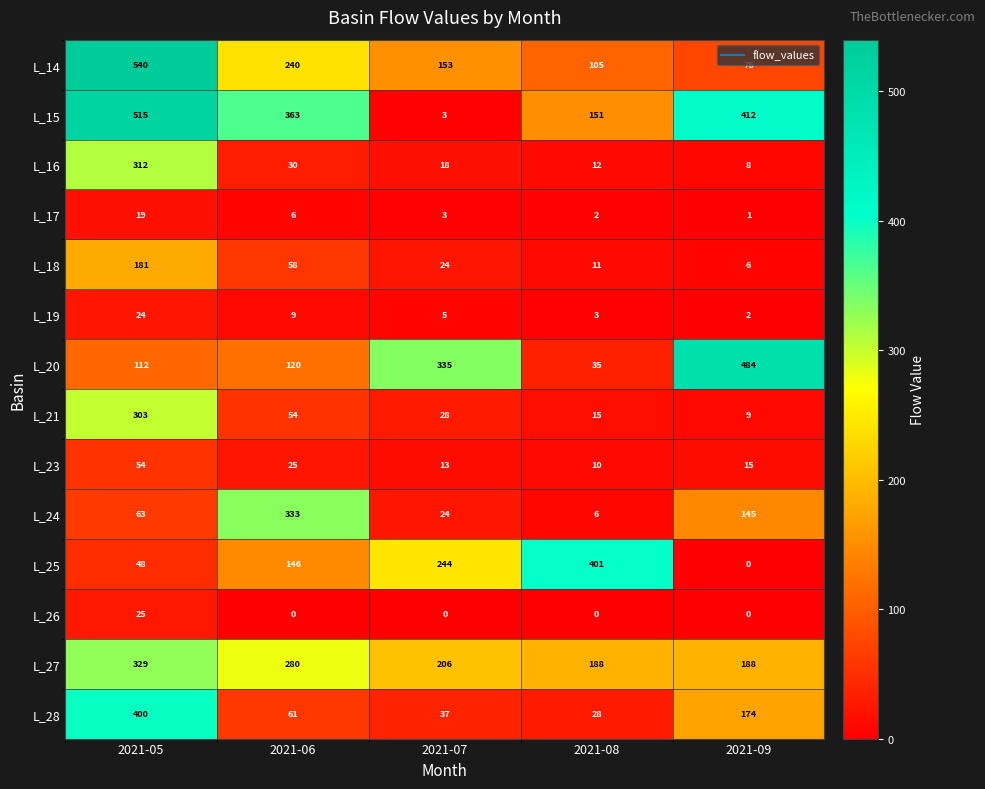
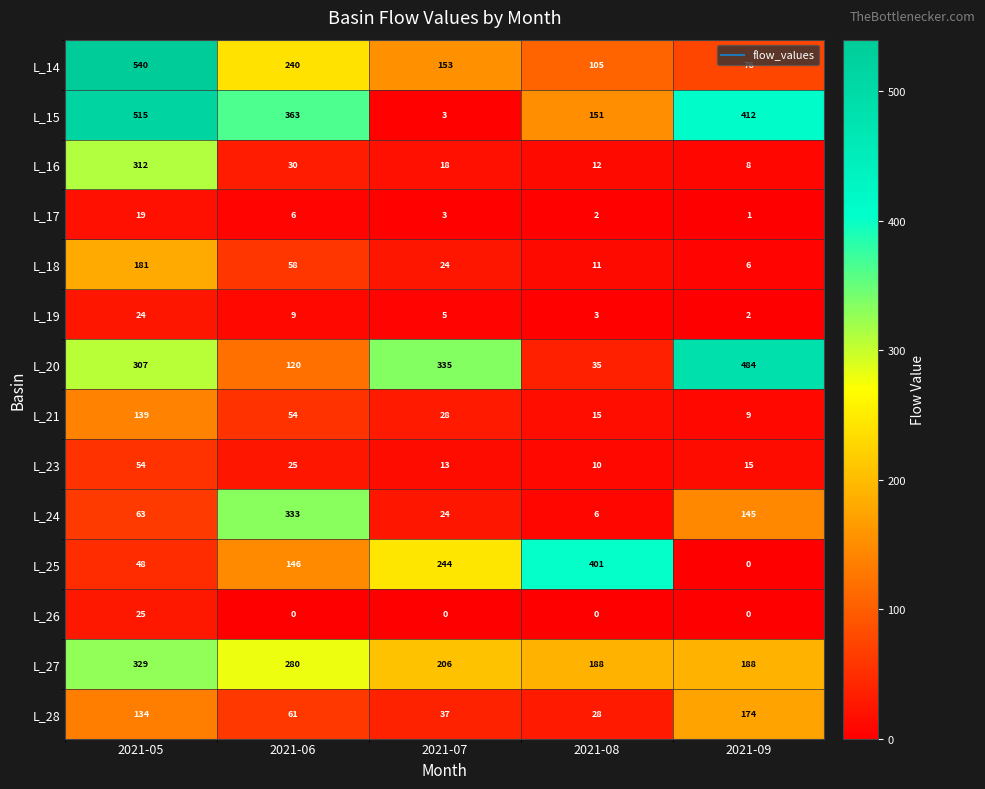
L_20, 2021-05: 112 -> 307
L_21, 2021-05: 303 -> 139
L_28, 2021-05: 400 -> 134
